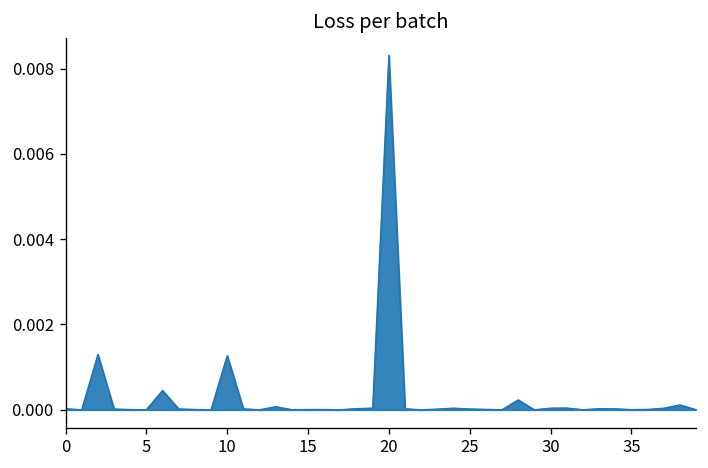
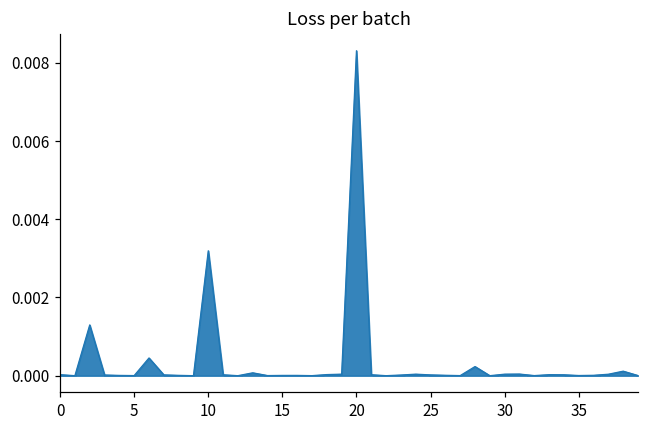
10: 0.0013 -> 0.0032
